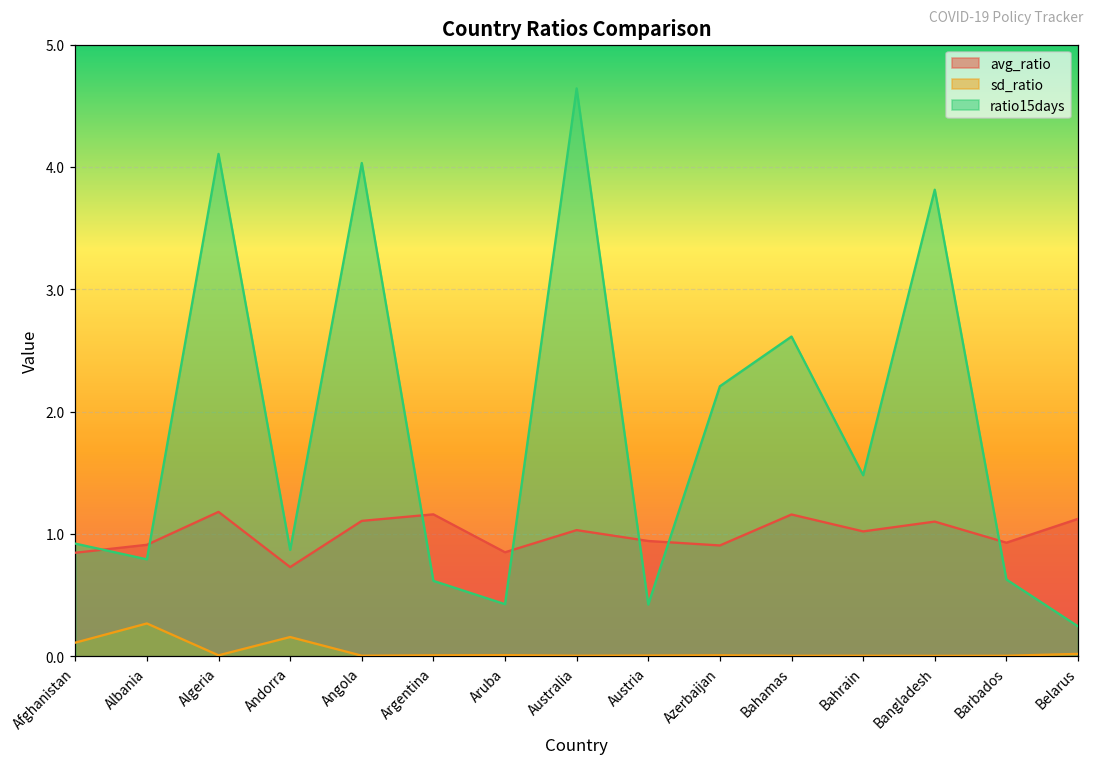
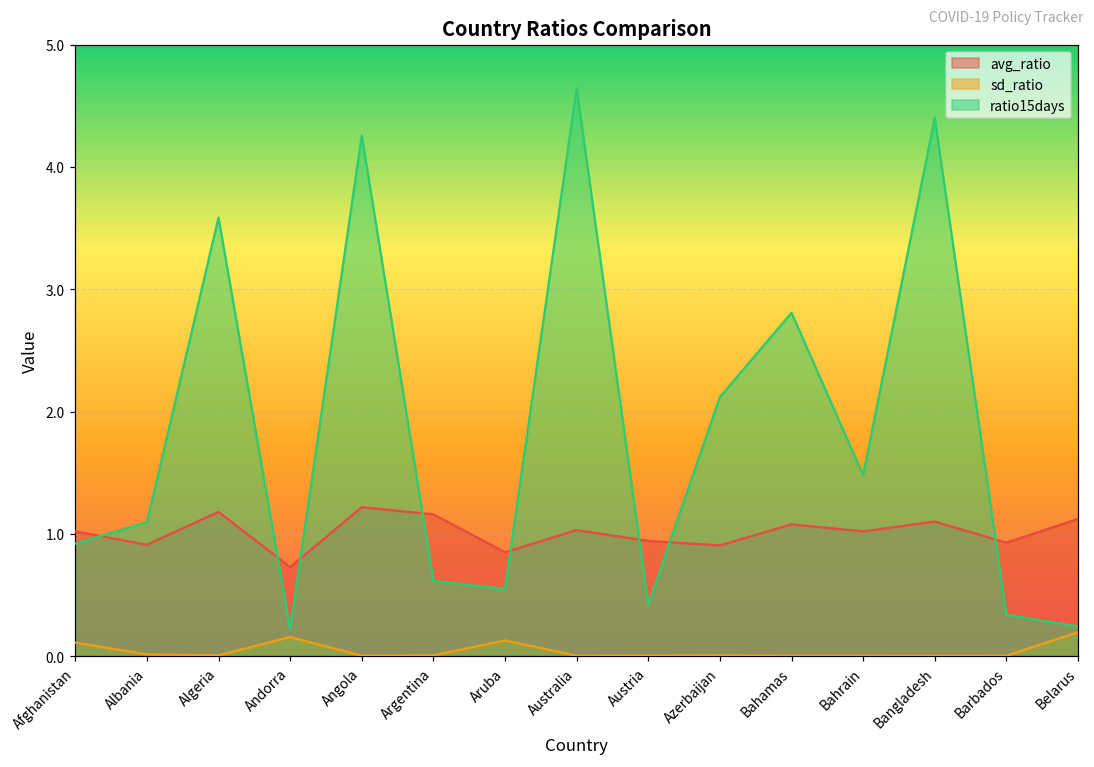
avg_ratio, Afghanistan: 0.85 -> 1.02
sd_ratio, Albania: 0.27 -> 0.02
ratio15days, Albania: 0.79 -> 1.10
ratio15days, Algeria: 4.11 -> 3.59
ratio15days, Andorra: 0.87 -> 0.22
avg_ratio, Angola: 1.11 -> 1.22
ratio15days, Angola: 4.03 -> 4.26
sd_ratio, Aruba: 0.01 -> 0.13
ratio15days, Aruba: 0.43 -> 0.55
ratio15days, Azerbaijan: 2.21 -> 2.12
avg_ratio, Bahamas: 1.16 -> 1.08
ratio15days, Bahamas: 2.61 -> 2.81
ratio15days, Bangladesh: 3.81 -> 4.40
ratio15days, Barbados: 0.63 -> 0.34
sd_ratio, Belarus: 0.02 -> 0.20
